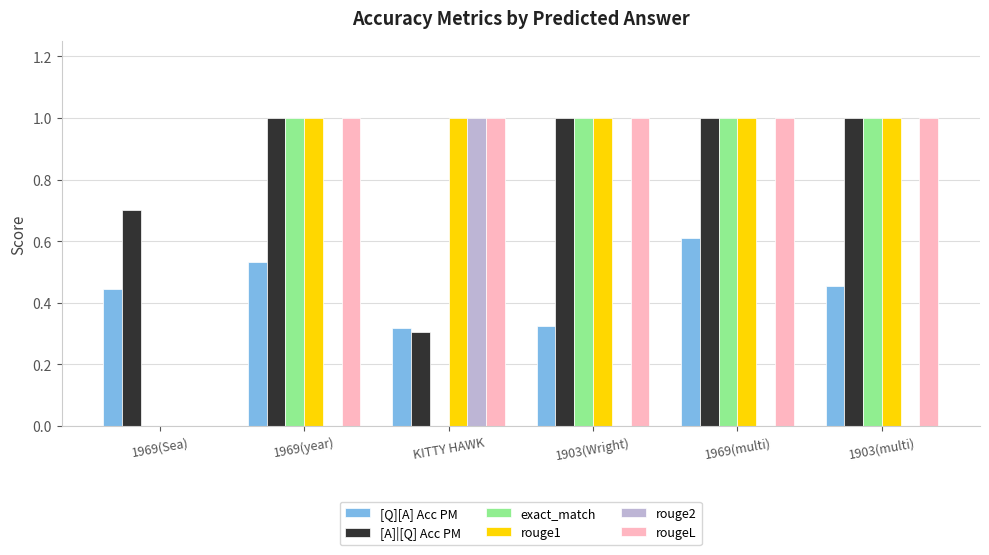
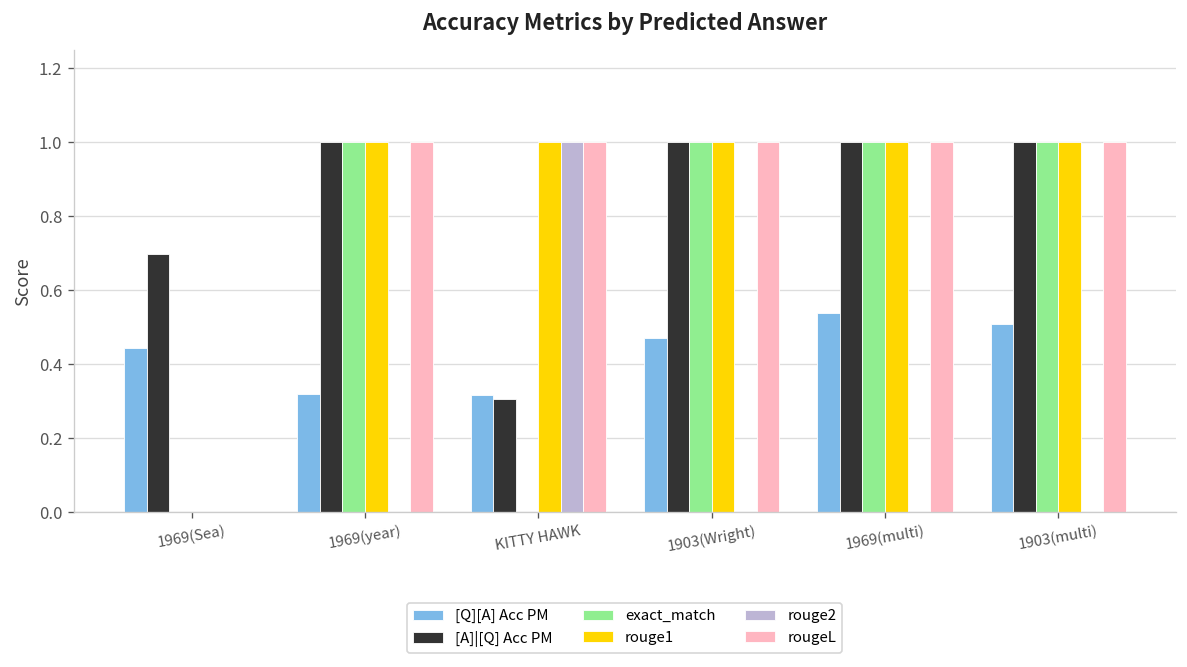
[Q][A] Acc PM, 1969(year): 0.53 -> 0.32
[Q][A] Acc PM, 1903(Wright): 0.33 -> 0.47
[Q][A] Acc PM, 1969(multi): 0.61 -> 0.54
[Q][A] Acc PM, 1903(multi): 0.45 -> 0.51
